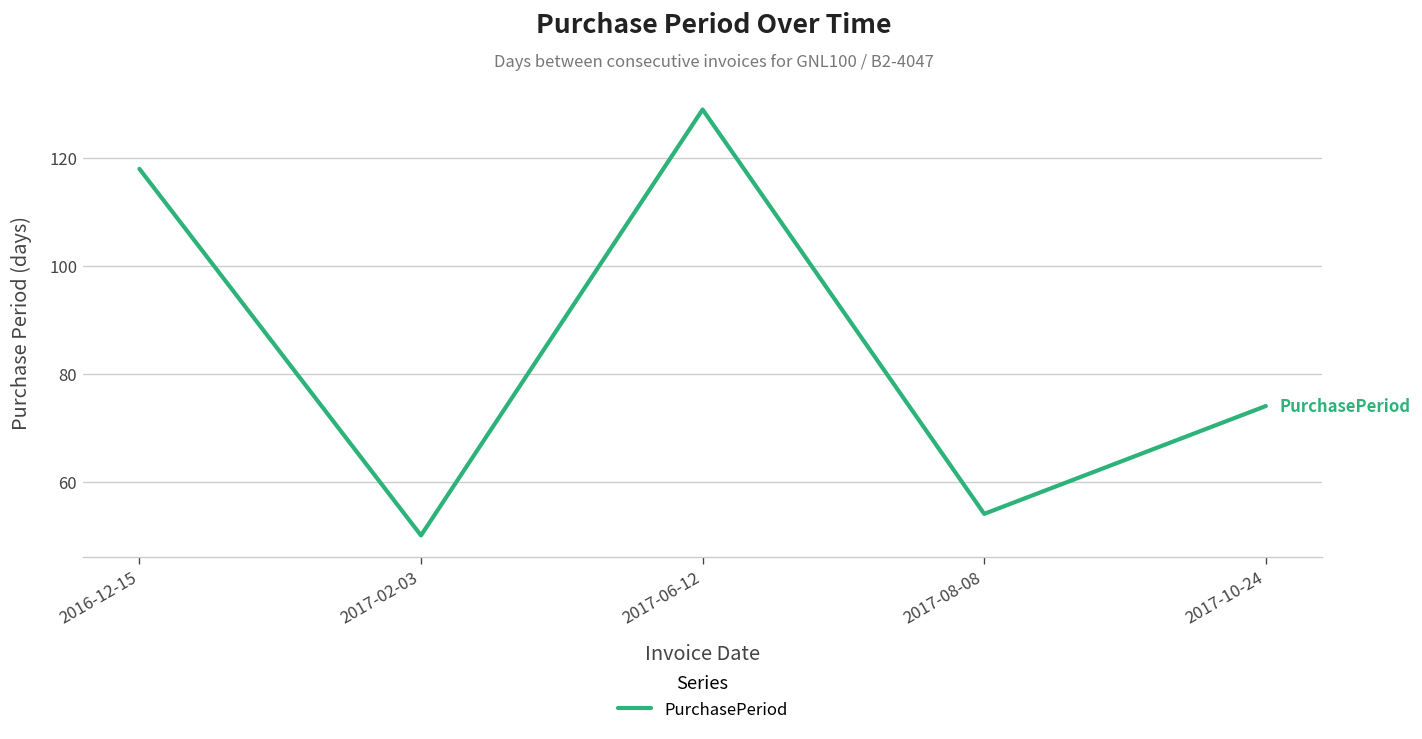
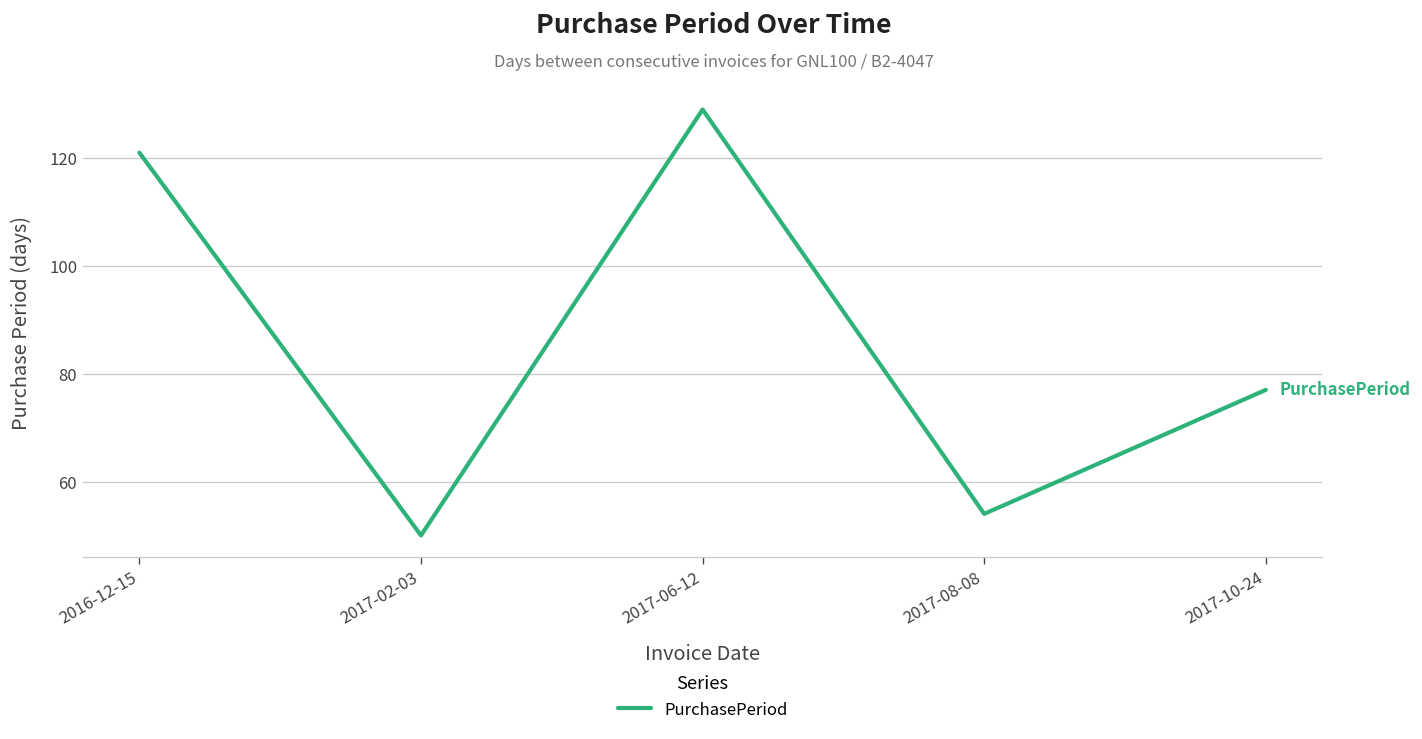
2016-12-15: 118 -> 121
2017-10-24: 74 -> 77
